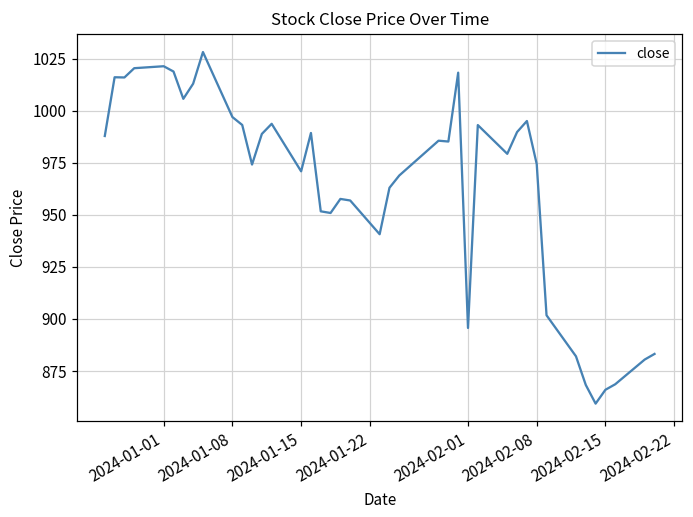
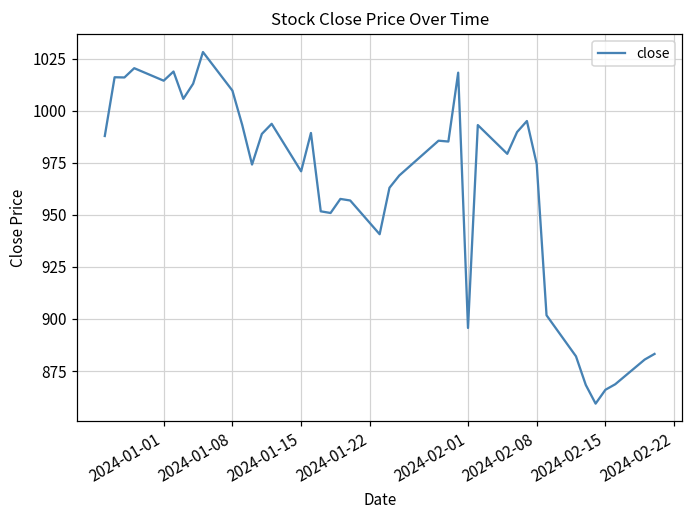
2024-01-01: 1021 -> 1014
2024-01-08: 997 -> 1010
